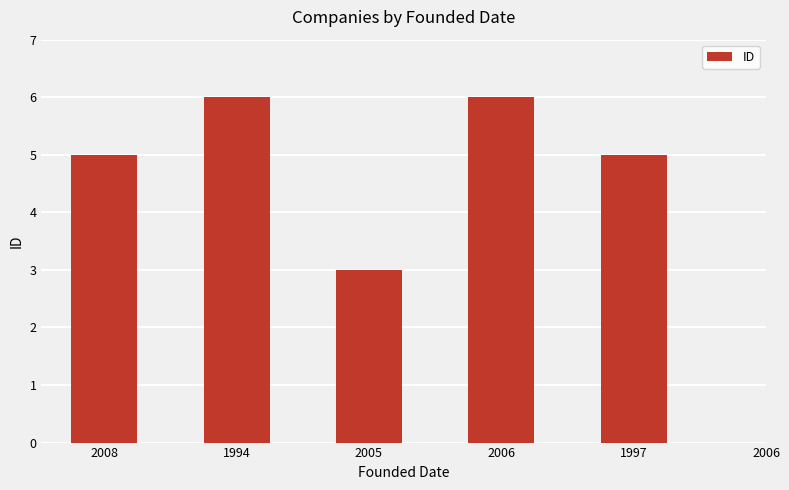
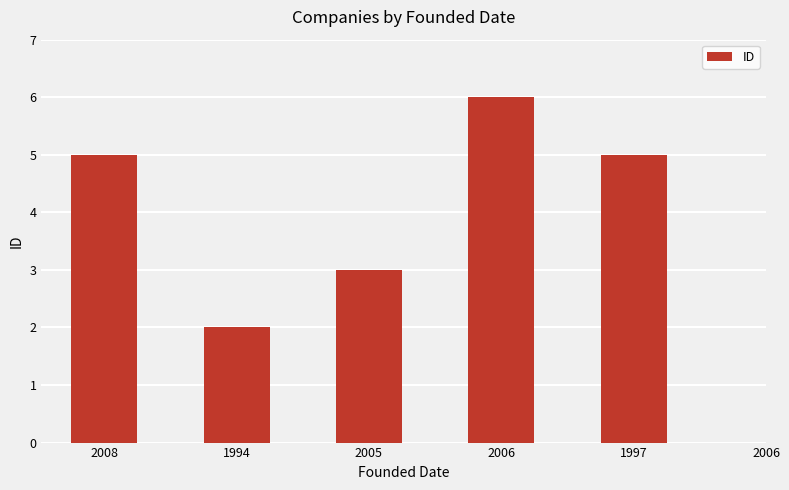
1994: 6 -> 2
